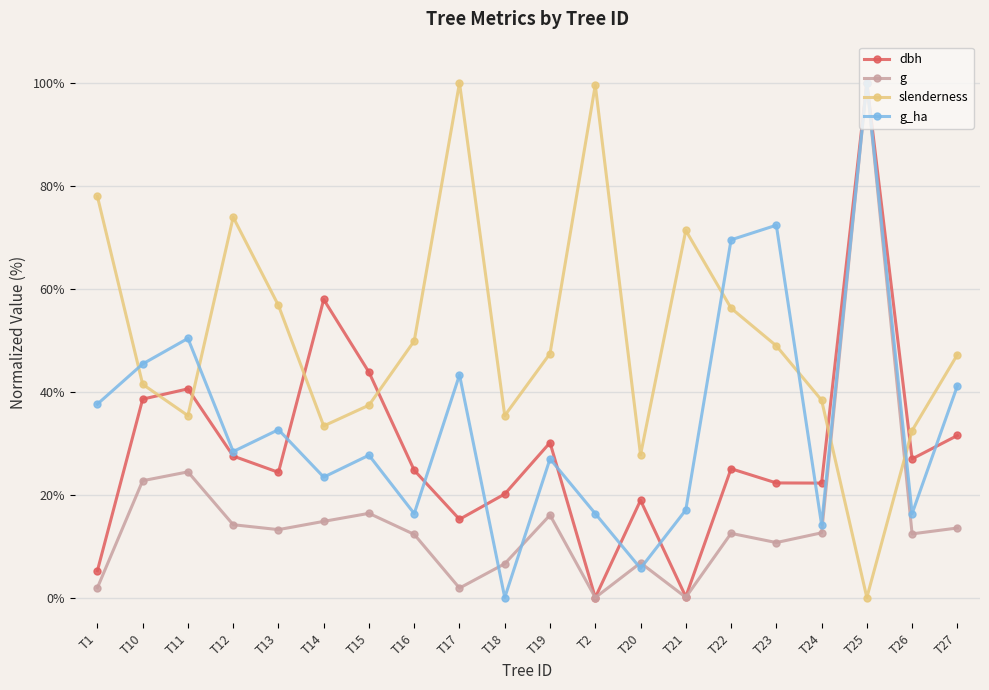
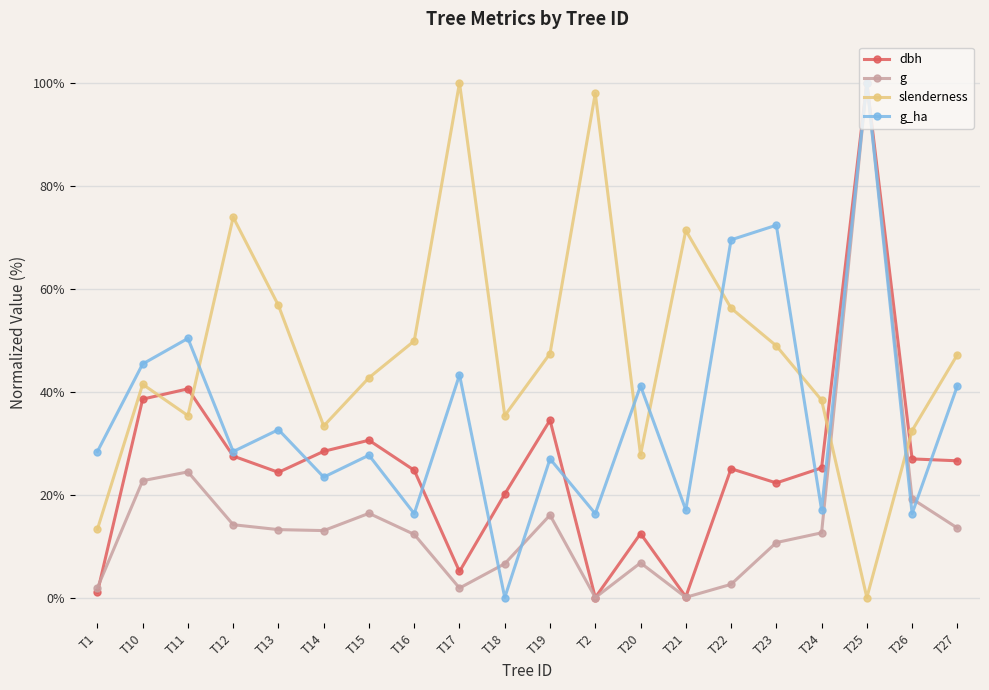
dbh, T1: 5% -> 1%
slenderness, T1: 78% -> 13%
g_ha, T1: 38% -> 28%
dbh, T14: 58% -> 28%
g, T14: 15% -> 13%
dbh, T15: 44% -> 31%
slenderness, T15: 37% -> 43%
dbh, T17: 15% -> 5%
dbh, T19: 30% -> 34%
slenderness, T2: 100% -> 98%
dbh, T20: 19% -> 12%
g_ha, T20: 6% -> 41%
g, T22: 12% -> 3%
dbh, T24: 22% -> 25%
g_ha, T24: 14% -> 17%
g, T26: 12% -> 19%
dbh, T27: 31% -> 27%
